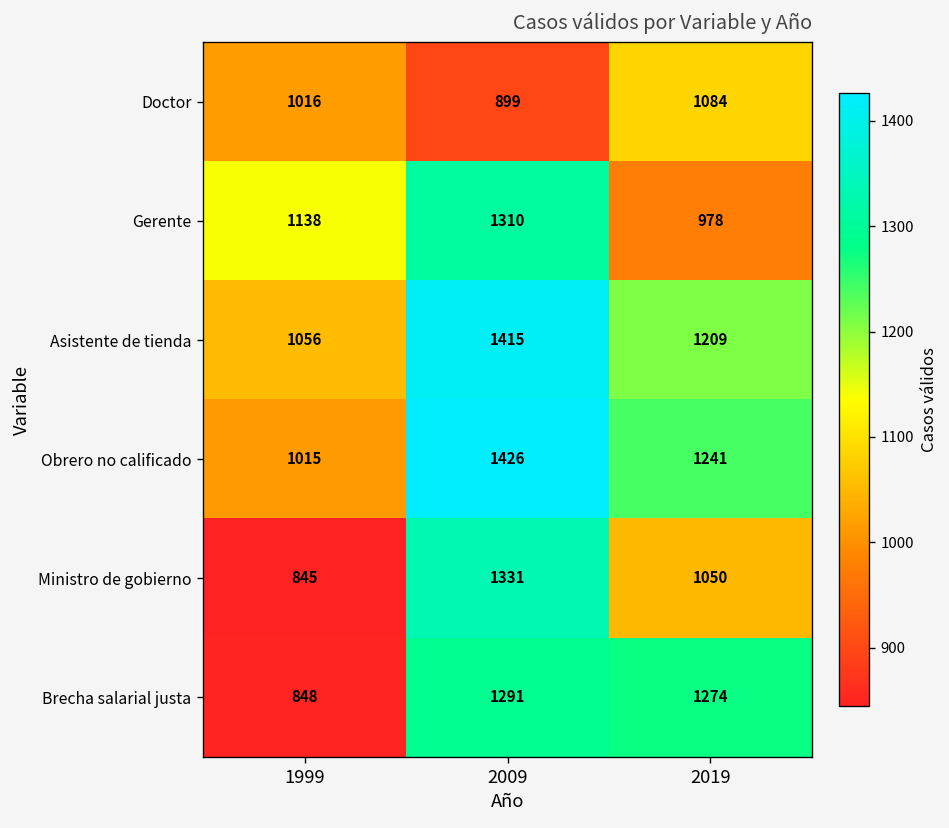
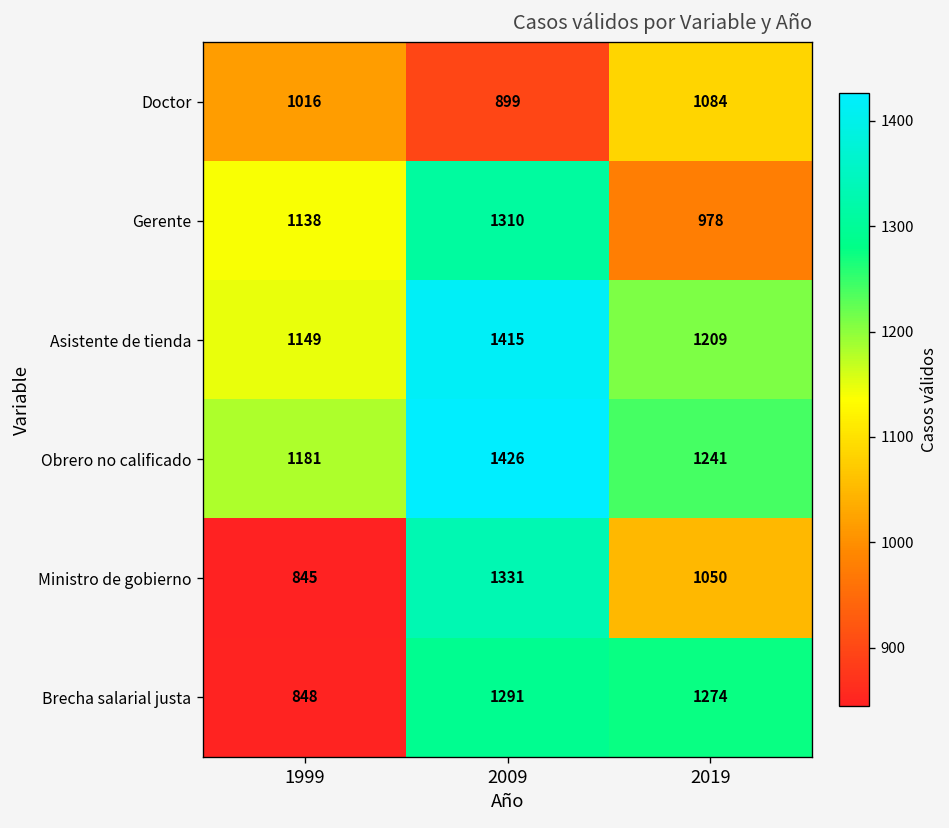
Asistente de tienda, 1999: 1056 -> 1149
Obrero no calificado, 1999: 1015 -> 1181
